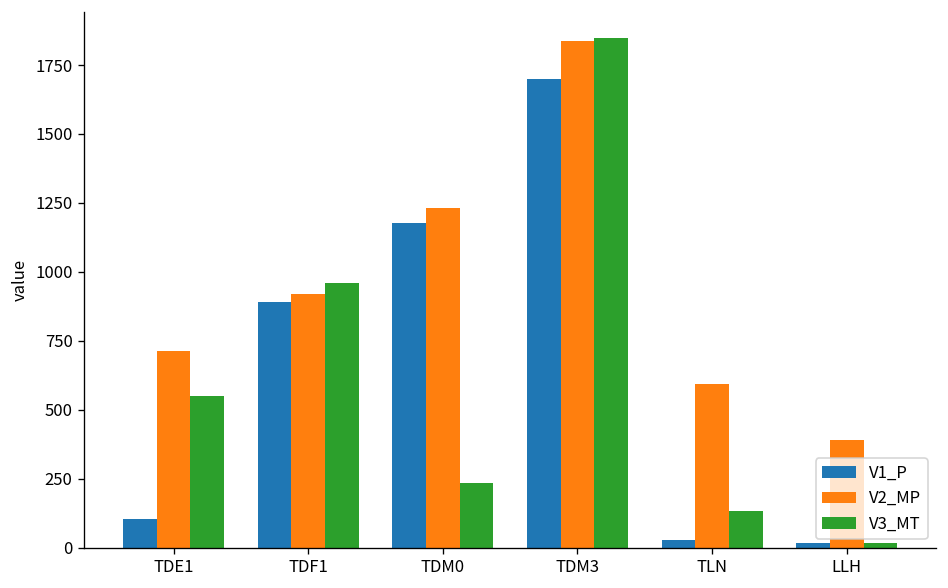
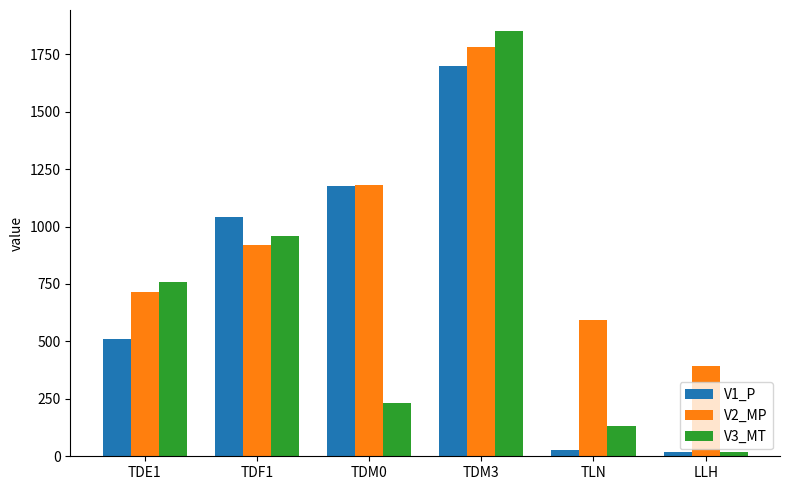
V1_P, TDE1: 110 -> 510
V3_MT, TDE1: 550 -> 760
V1_P, TDF1: 890 -> 1040
V2_MP, TDM0: 1230 -> 1180
V2_MP, TDM3: 1840 -> 1780
